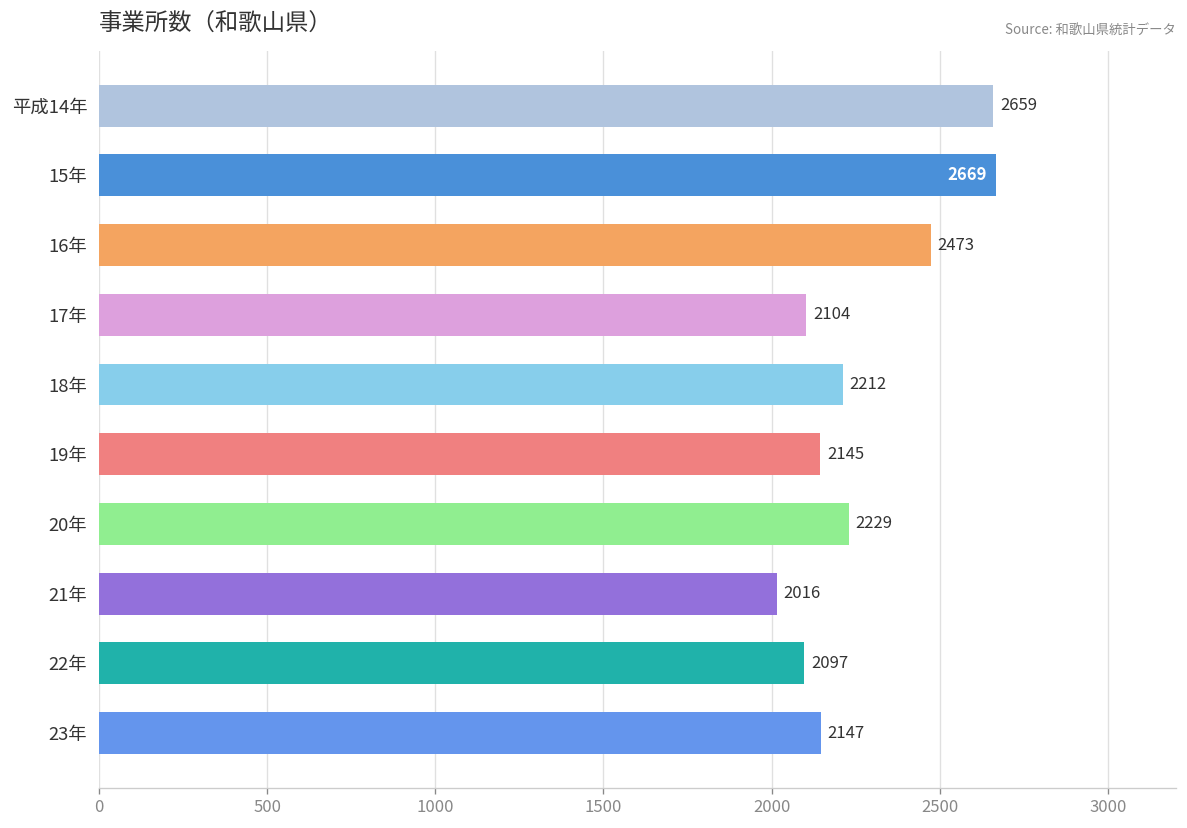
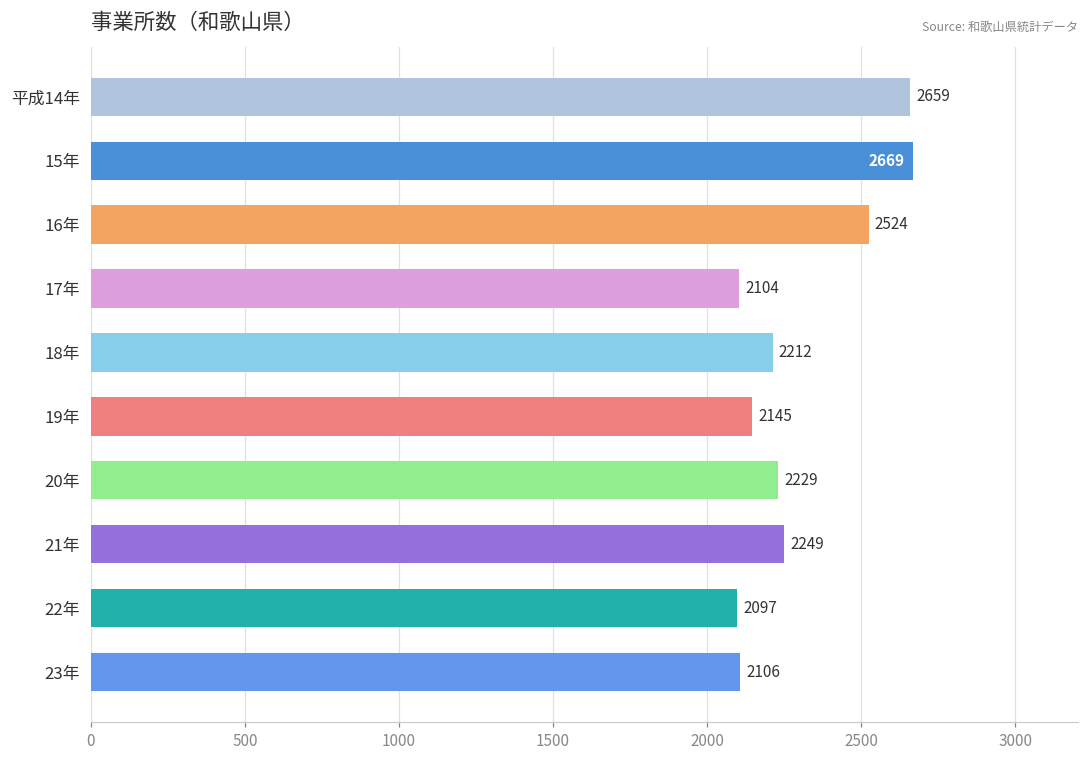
16年: 2473 -> 2524
21年: 2016 -> 2249
23年: 2147 -> 2106
